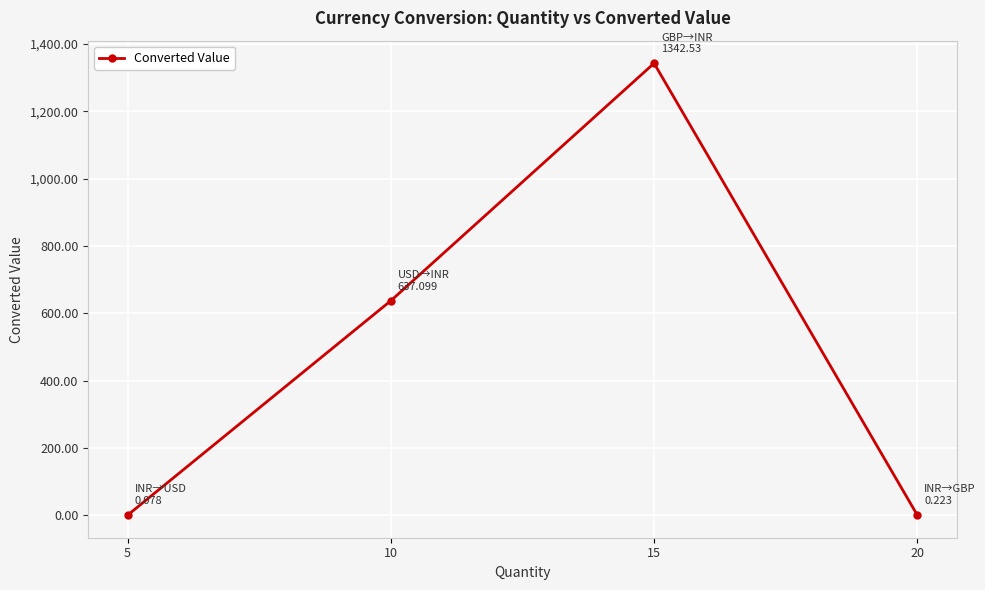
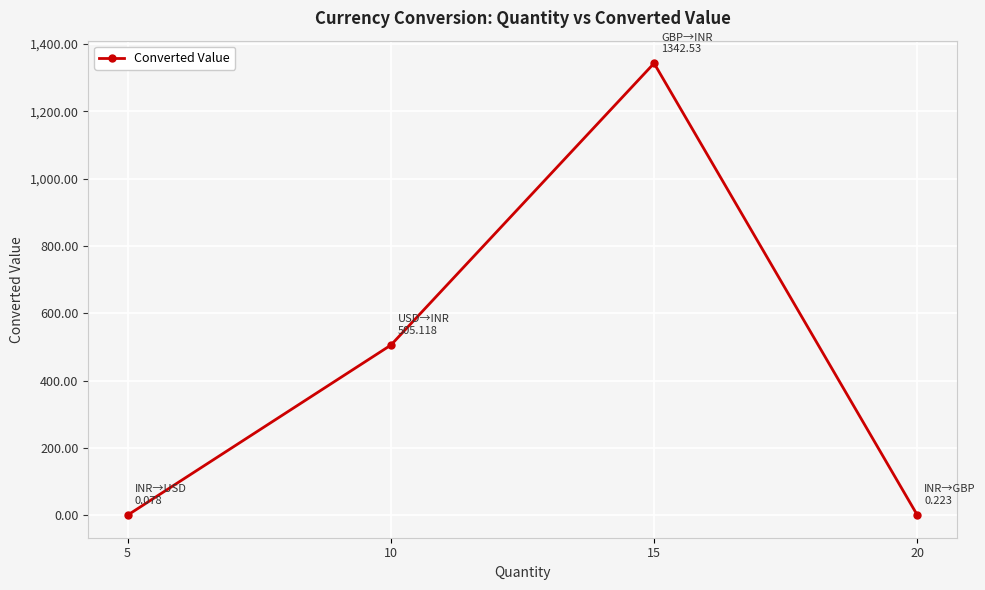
10: 637.099 -> 505.118
